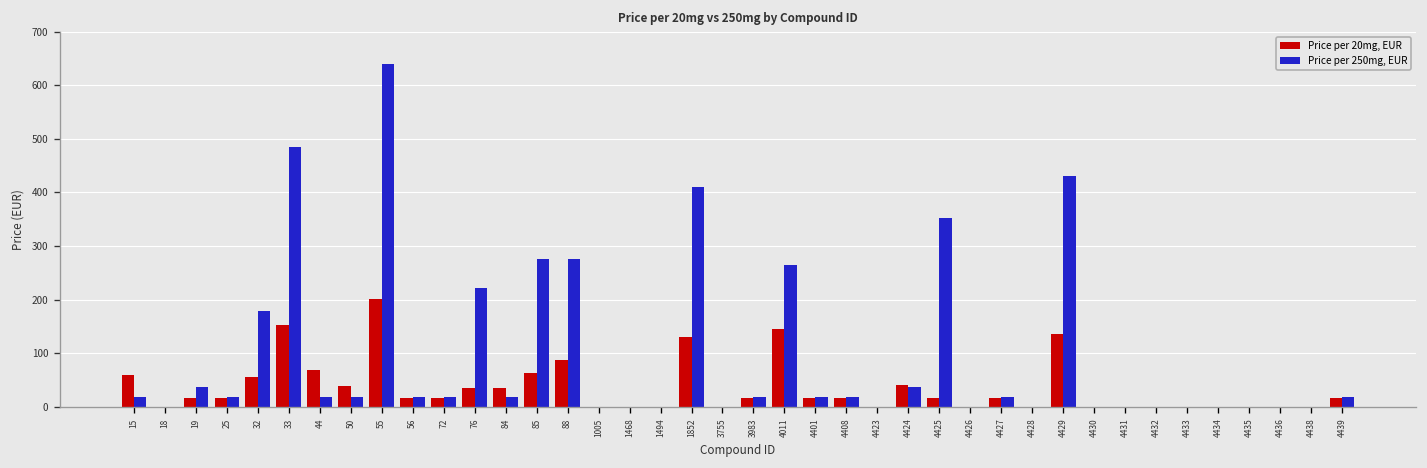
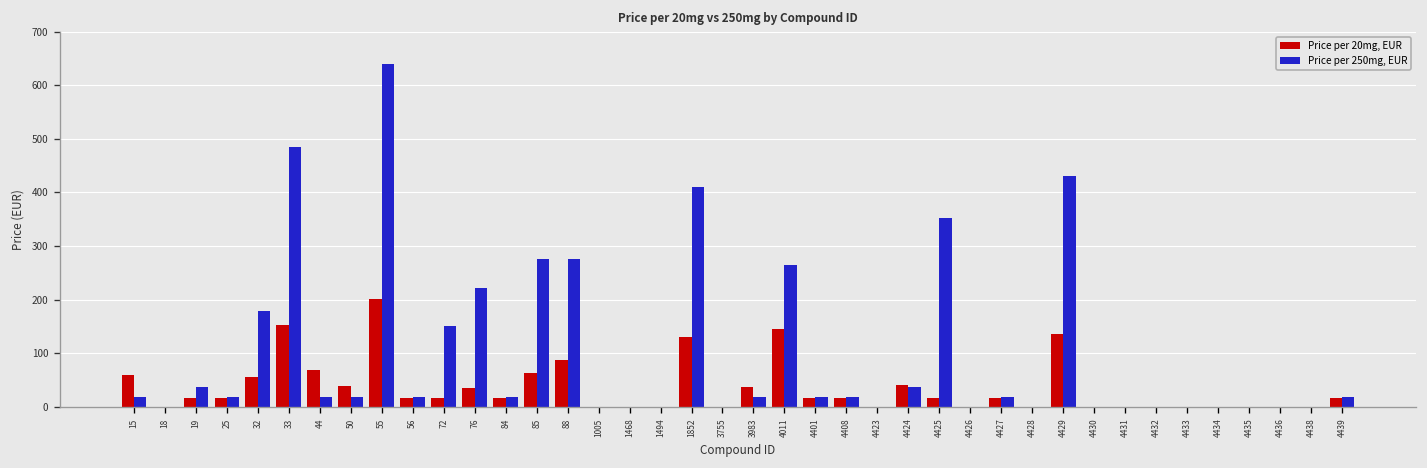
Price per 250mg, EUR, 72: 20 -> 150
Price per 20mg, EUR, 84: 40 -> 20
Price per 20mg, EUR, 3983: 20 -> 40
